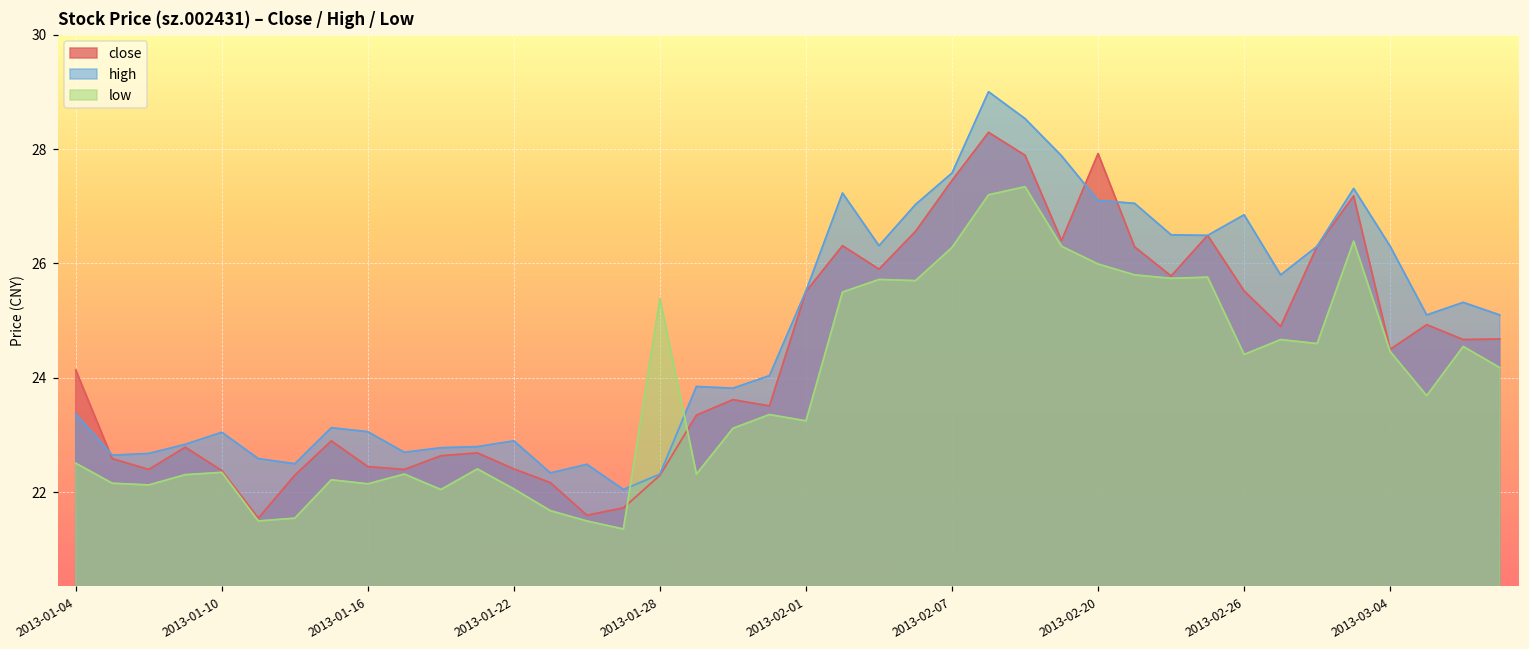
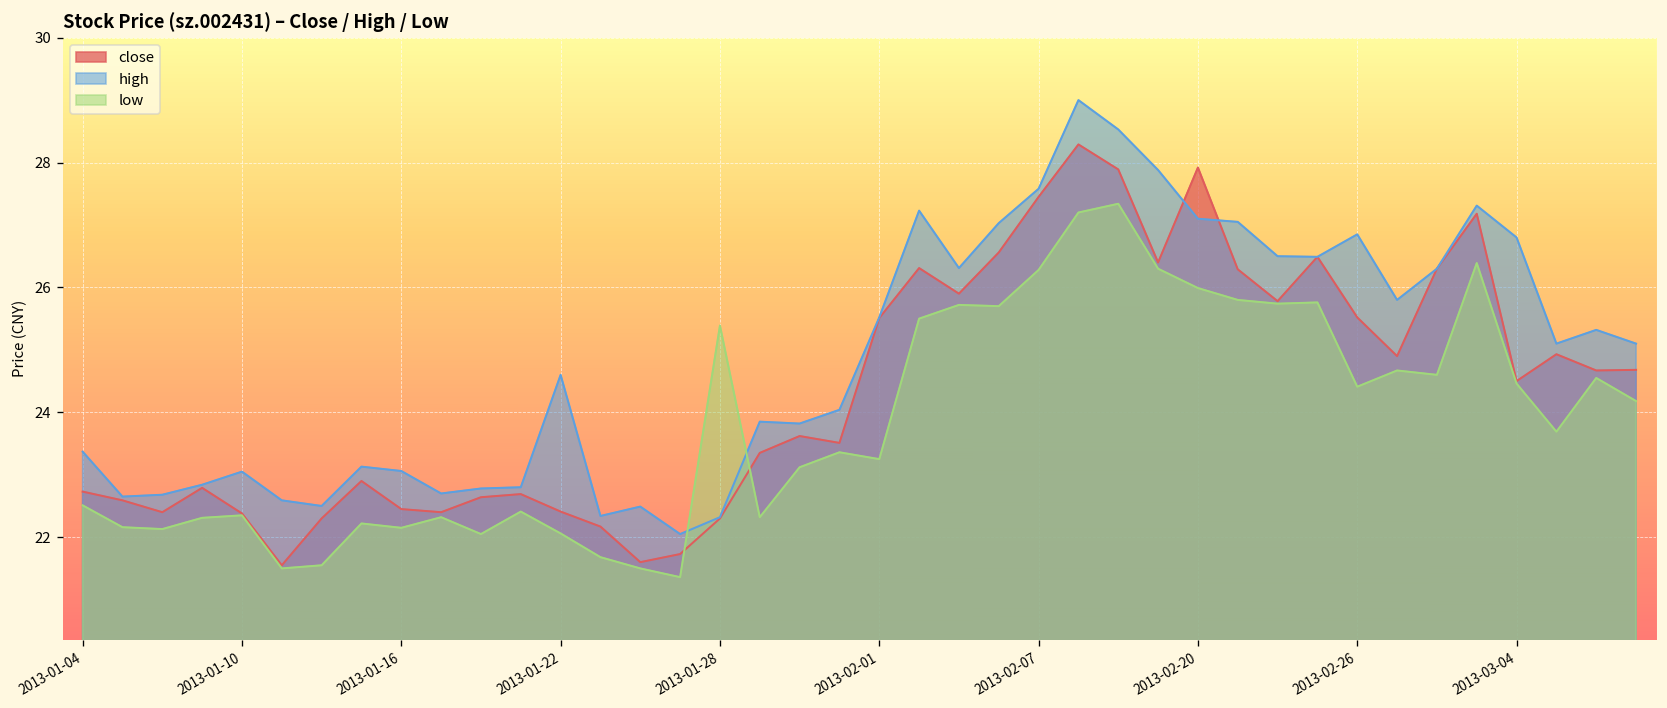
close, 2013-01-04: 24.1 -> 22.7
high, 2013-01-22: 22.9 -> 24.6
high, 2013-03-04: 26.3 -> 26.8
